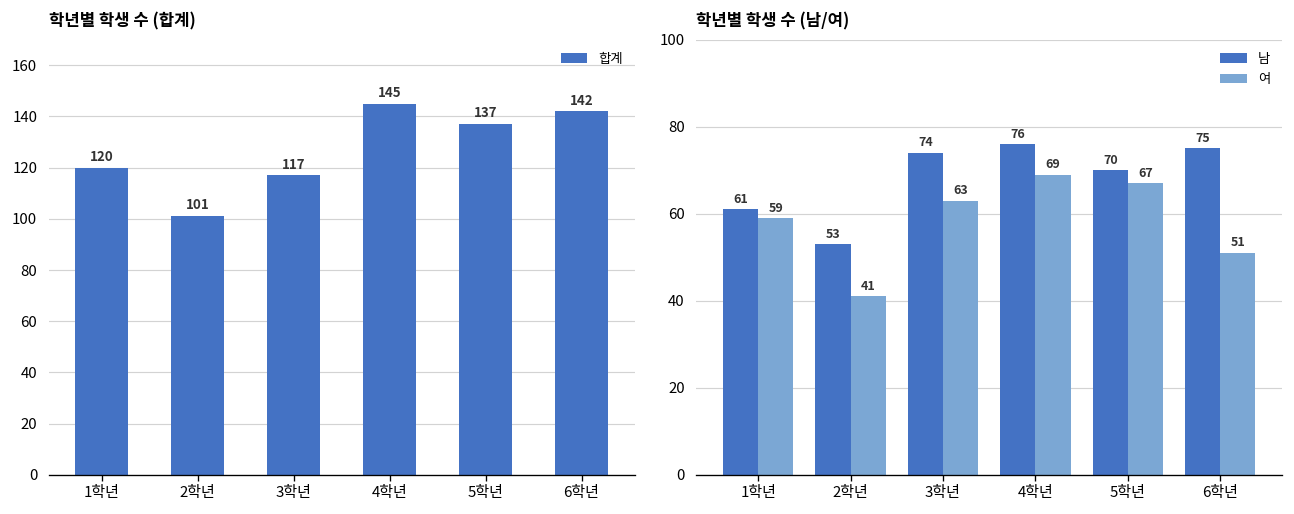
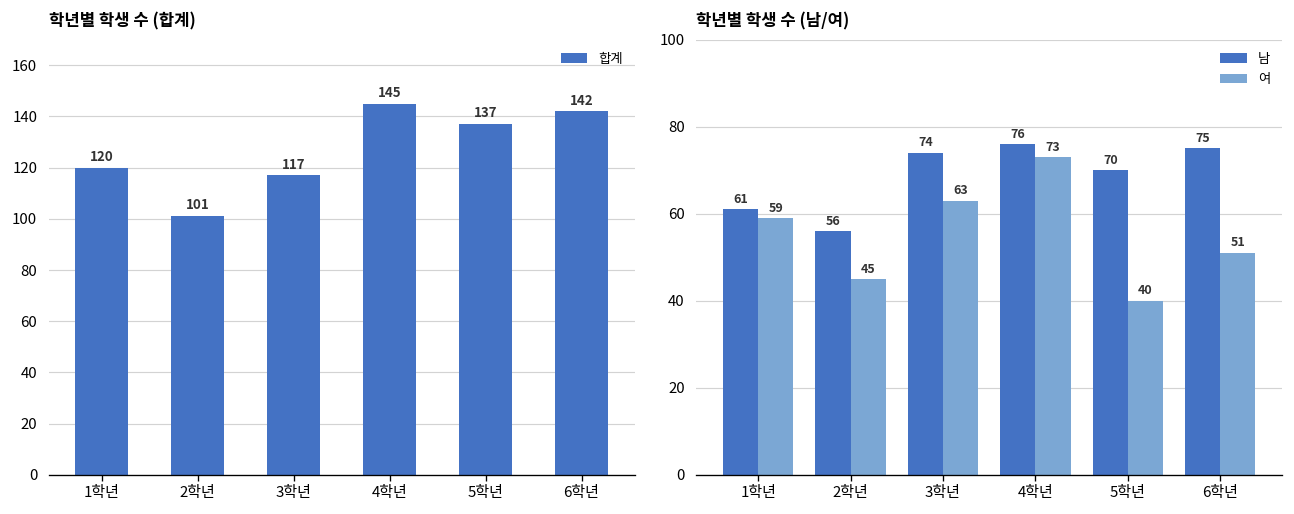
학년별 학생 수 (남/여), 남, 2학년: 53 -> 56
학년별 학생 수 (남/여), 여, 2학년: 41 -> 45
학년별 학생 수 (남/여), 여, 4학년: 69 -> 73
학년별 학생 수 (남/여), 여, 5학년: 67 -> 40
